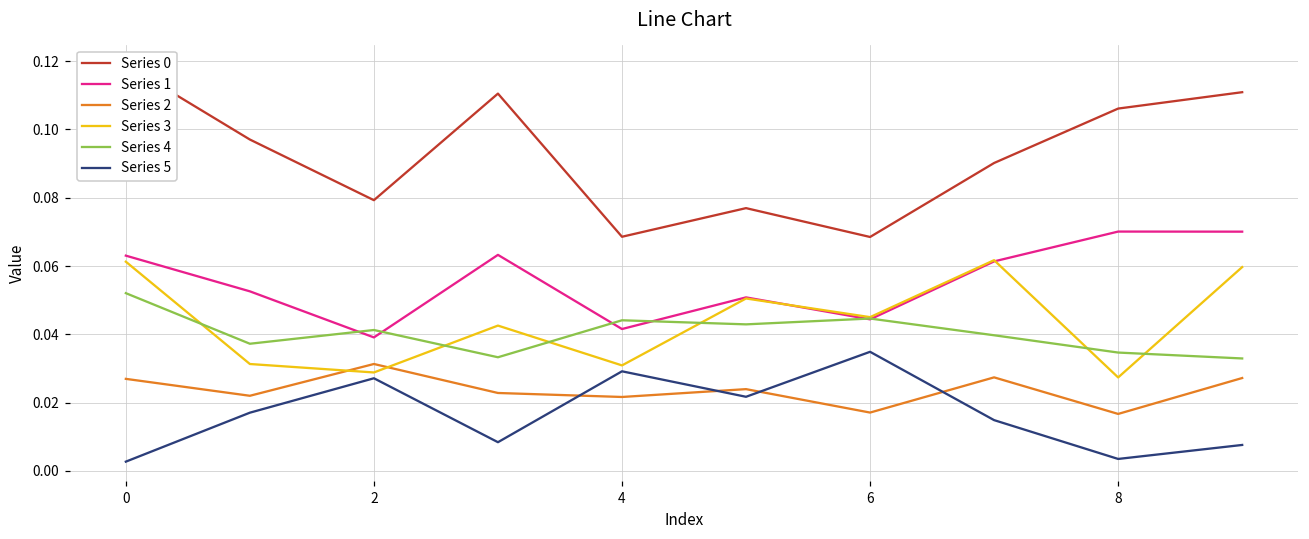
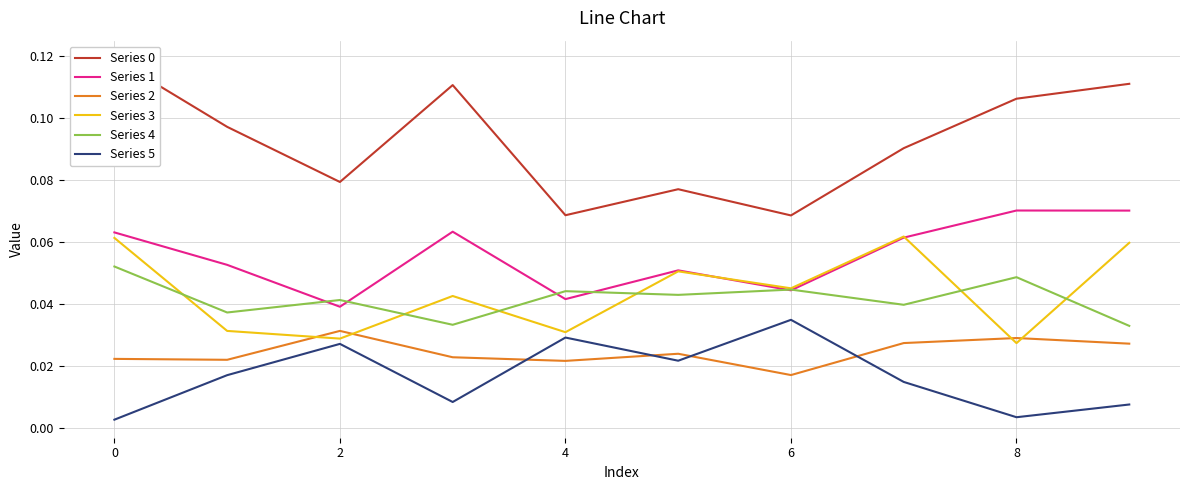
Series 2, 0: 0.027 -> 0.022
Series 2, 8: 0.017 -> 0.029
Series 4, 8: 0.035 -> 0.049
